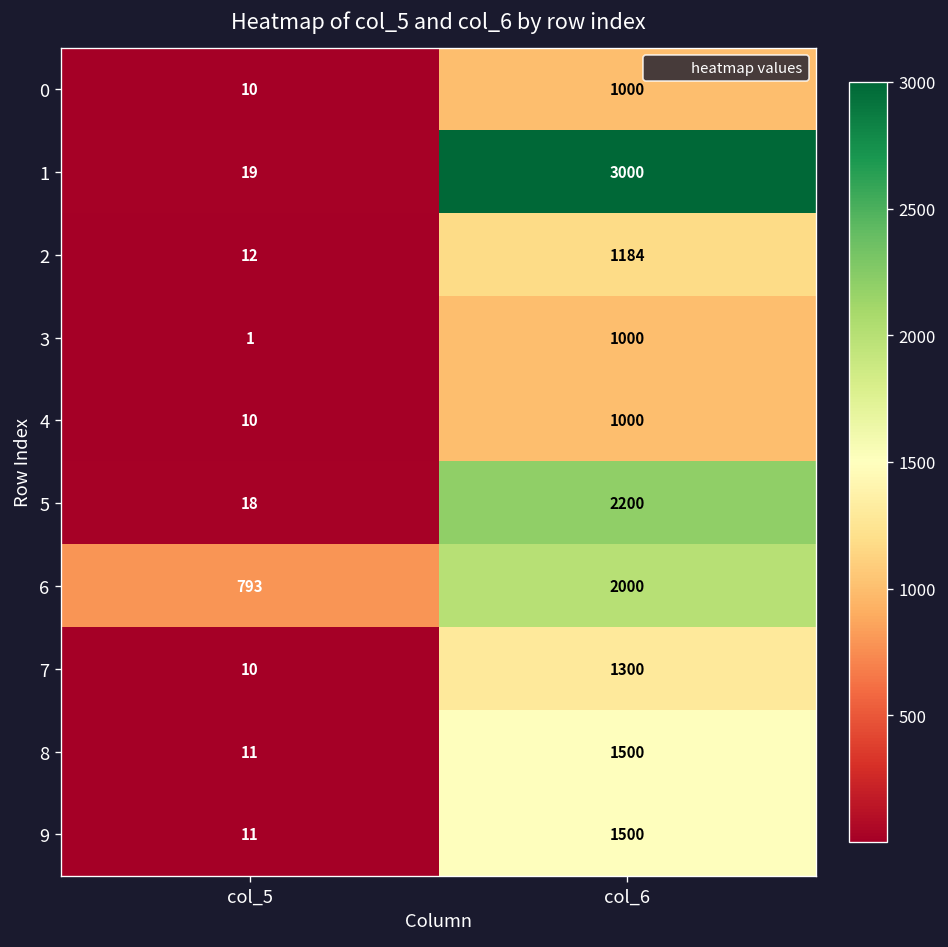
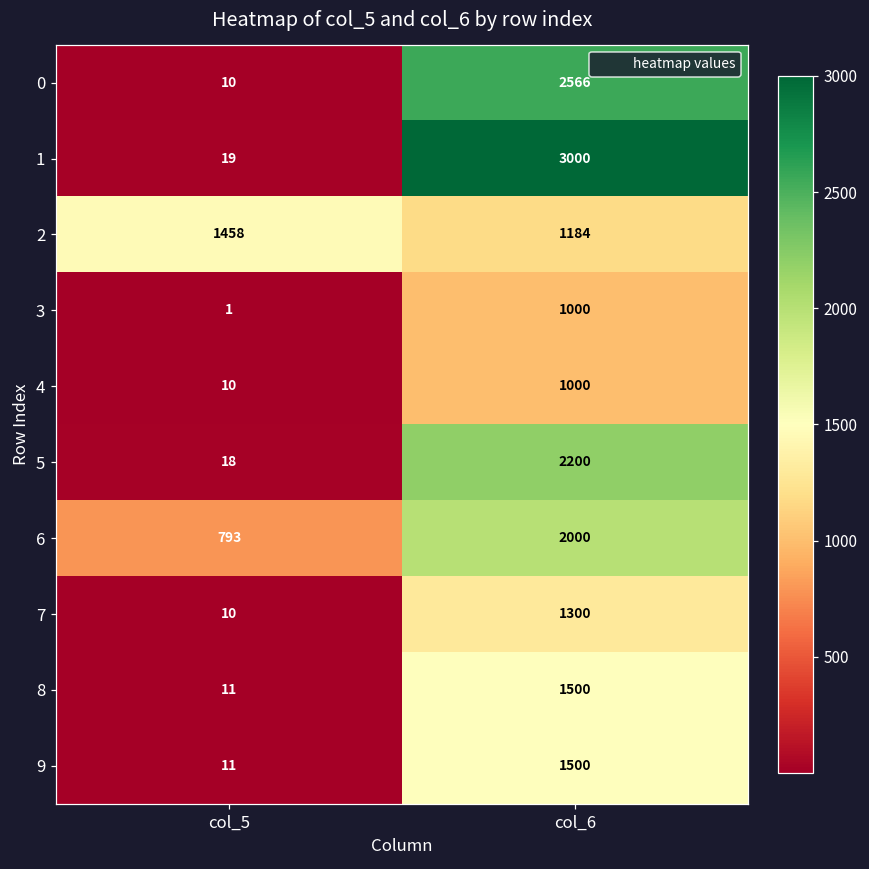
0, col_6: 1000 -> 2566
2, col_5: 12 -> 1458
